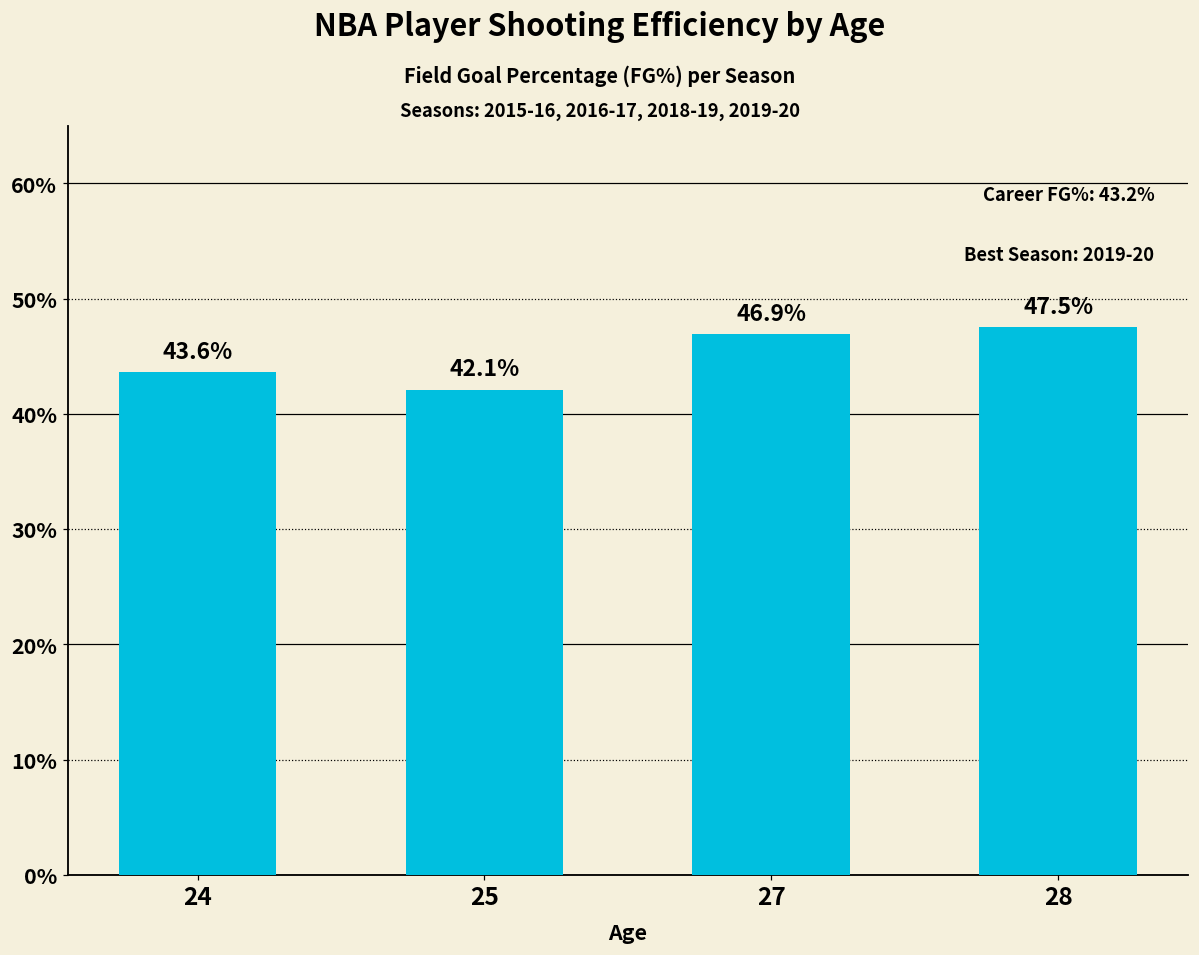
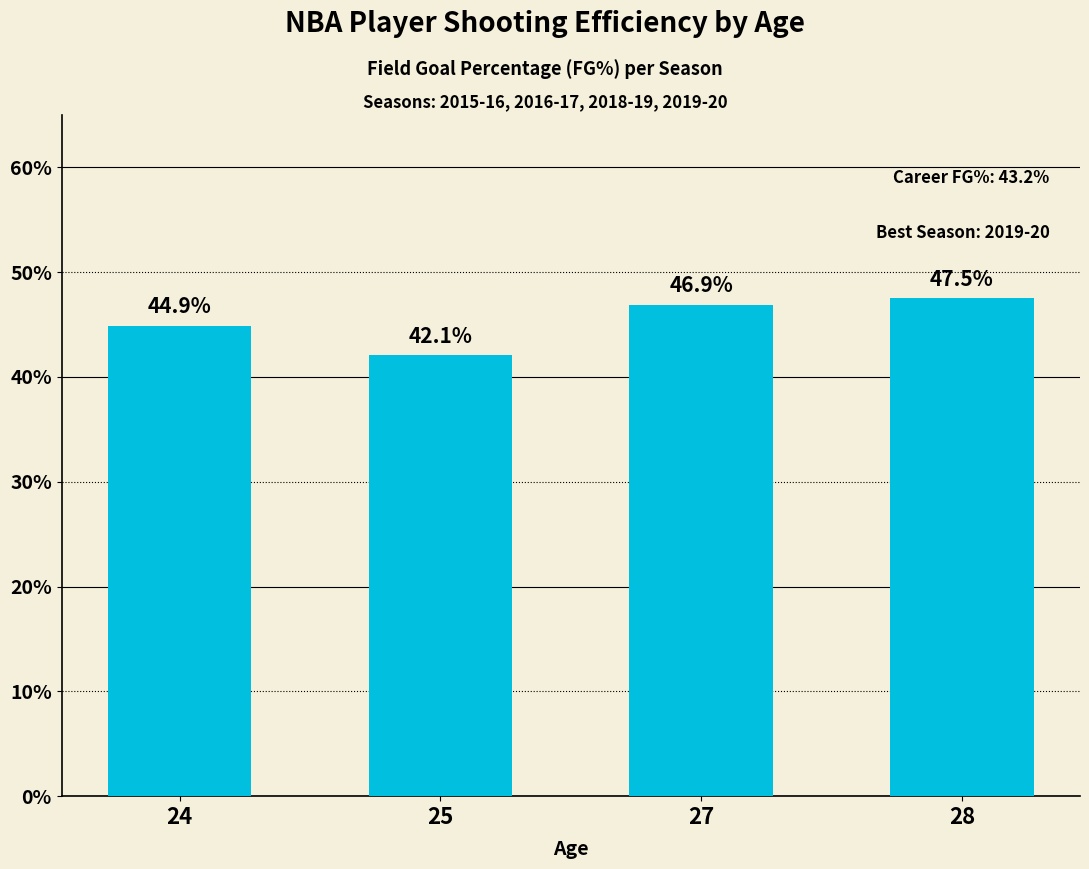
24: 43.6% -> 44.9%
